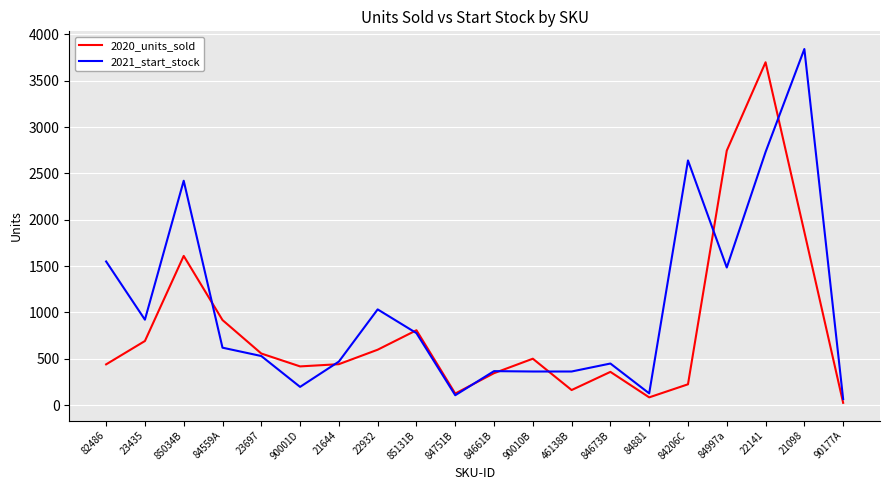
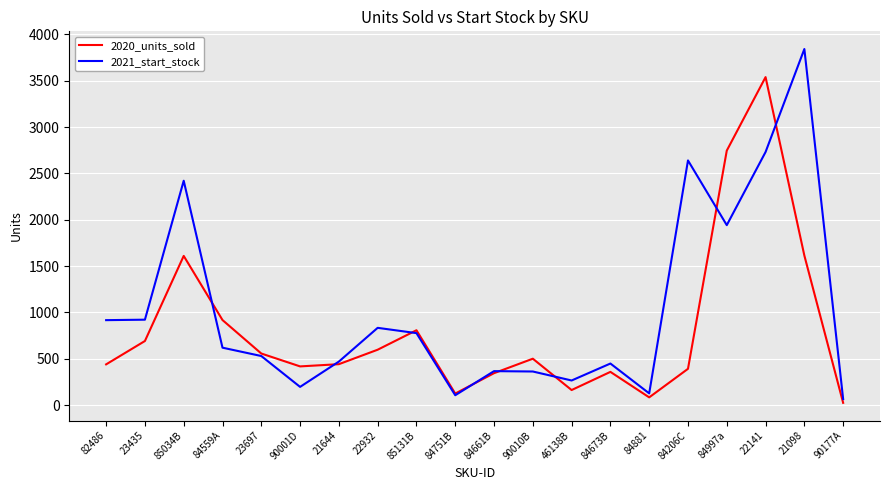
2021_start_stock, 82486: 1600 -> 900
2021_start_stock, 22932: 1000 -> 800
2021_start_stock, 46138B: 400 -> 300
2020_units_sold, 84206C: 200 -> 400
2021_start_stock, 84997a: 1500 -> 1900
2020_units_sold, 22141: 3700 -> 3500
2020_units_sold, 21098: 1900 -> 1600
